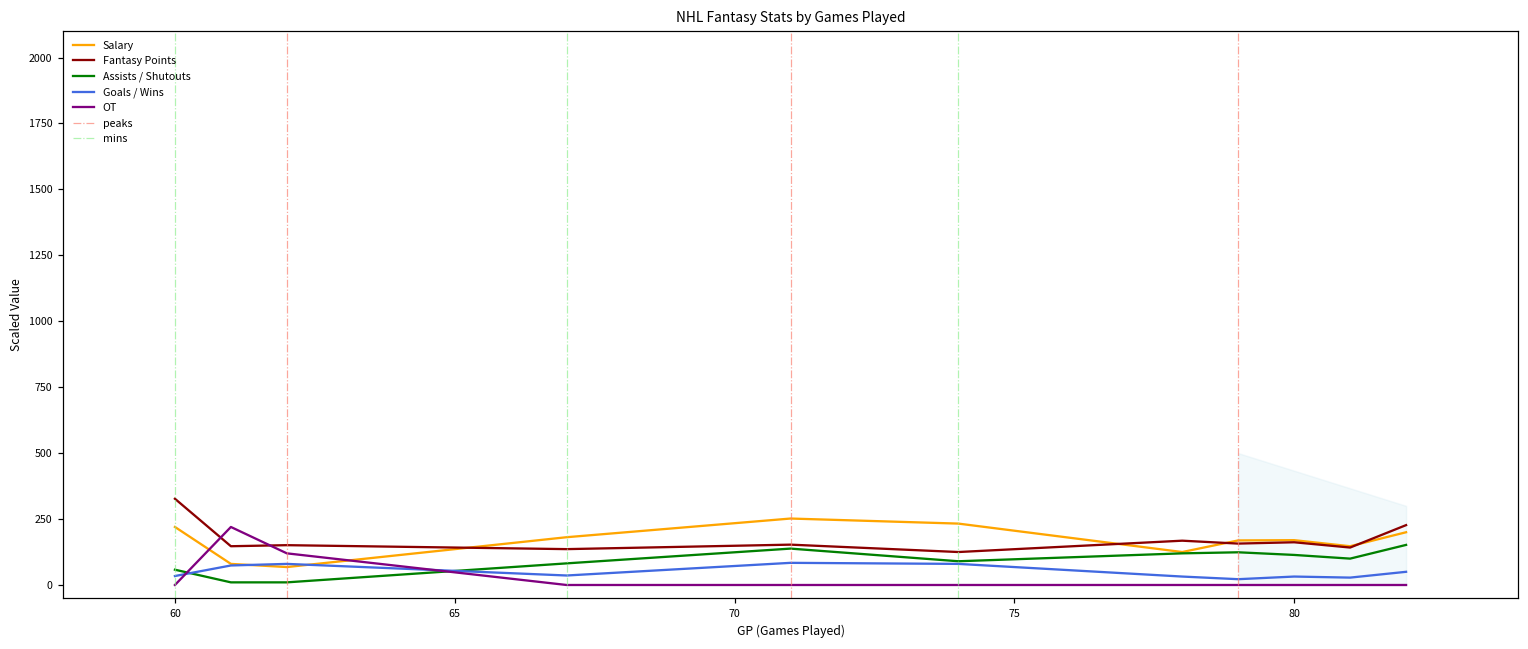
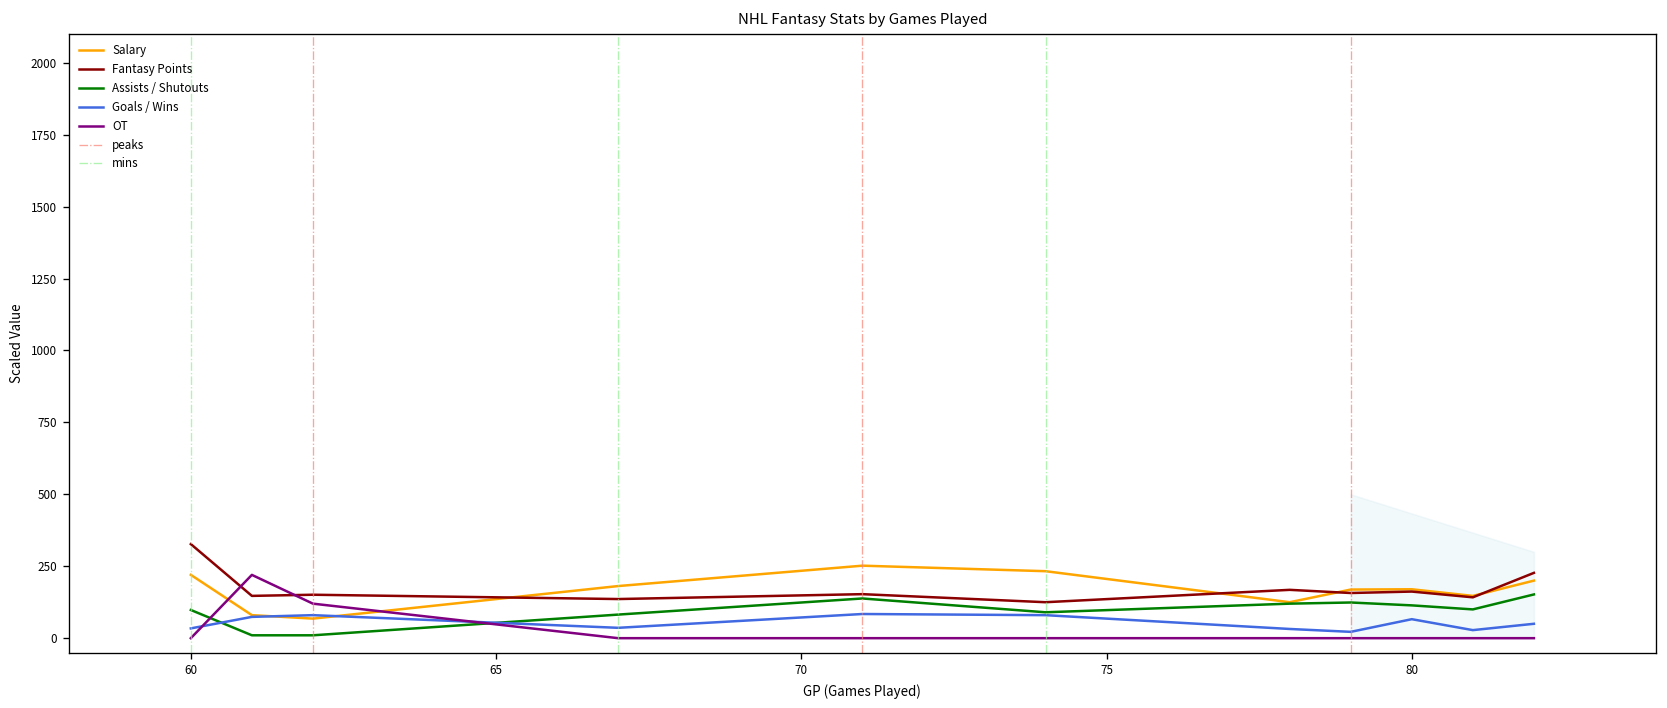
Assists / Shutouts, 60: 60 -> 100
Goals / Wins, 80: 30 -> 70
